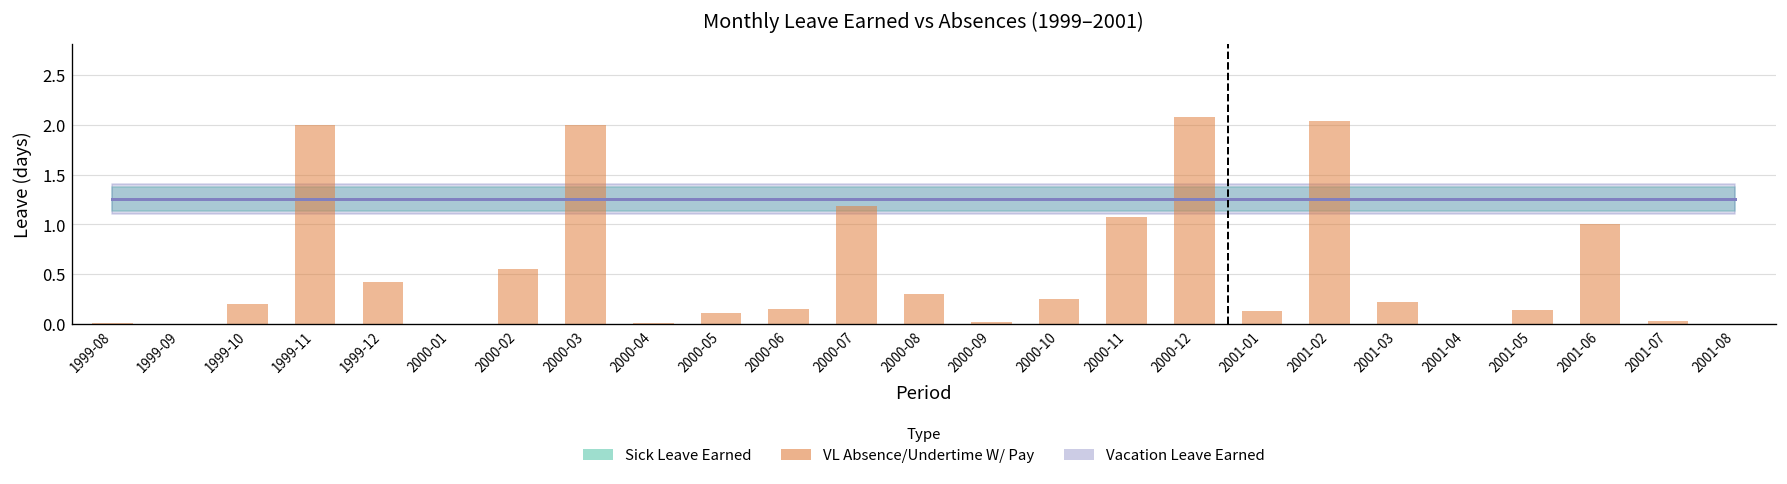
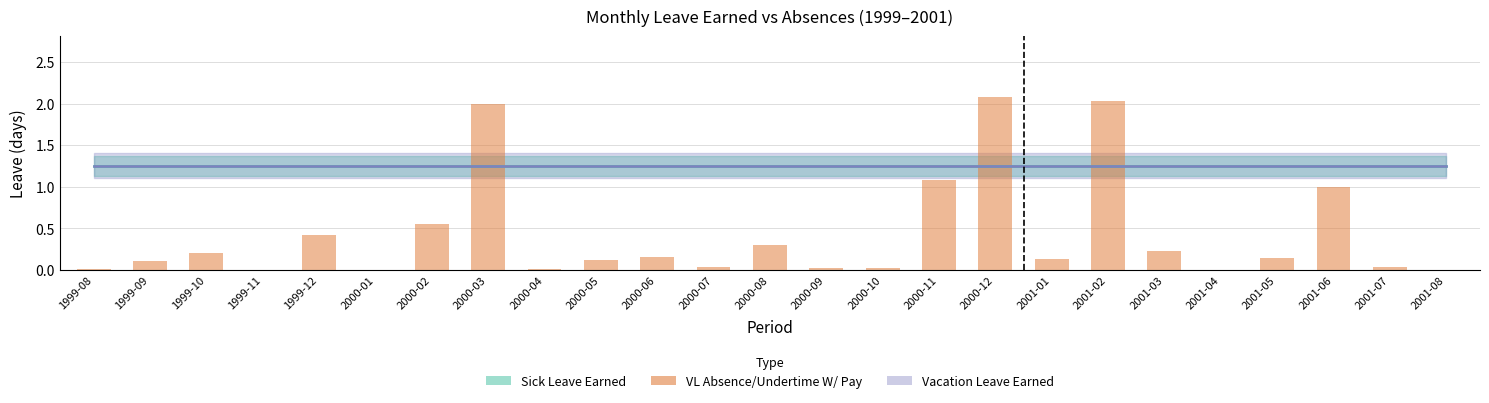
VL Absence/Undertime W/ Pay, 1999-09: 0.0 -> 0.1
VL Absence/Undertime W/ Pay, 1999-11: 2 -> 0
VL Absence/Undertime W/ Pay, 2000-07: 1.2 -> 0.0
VL Absence/Undertime W/ Pay, 2000-10: 0.3 -> 0.0
